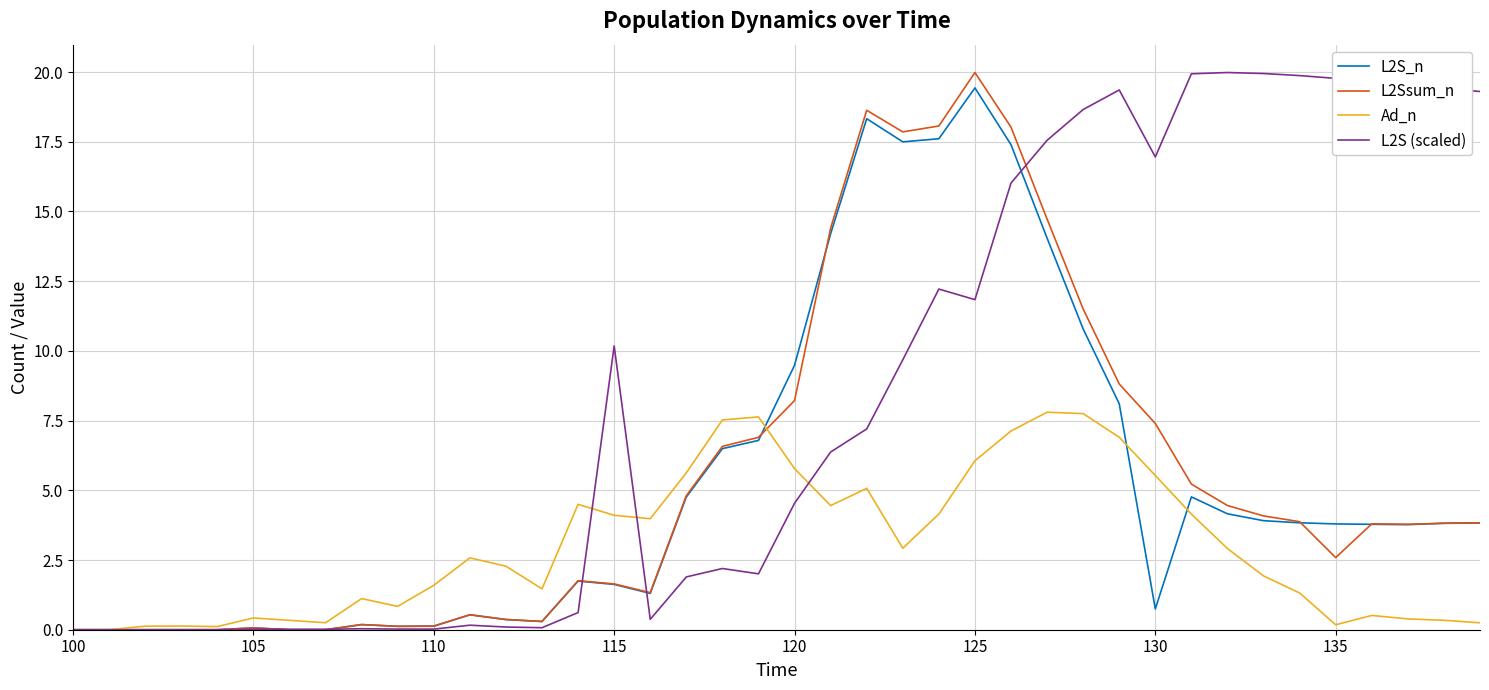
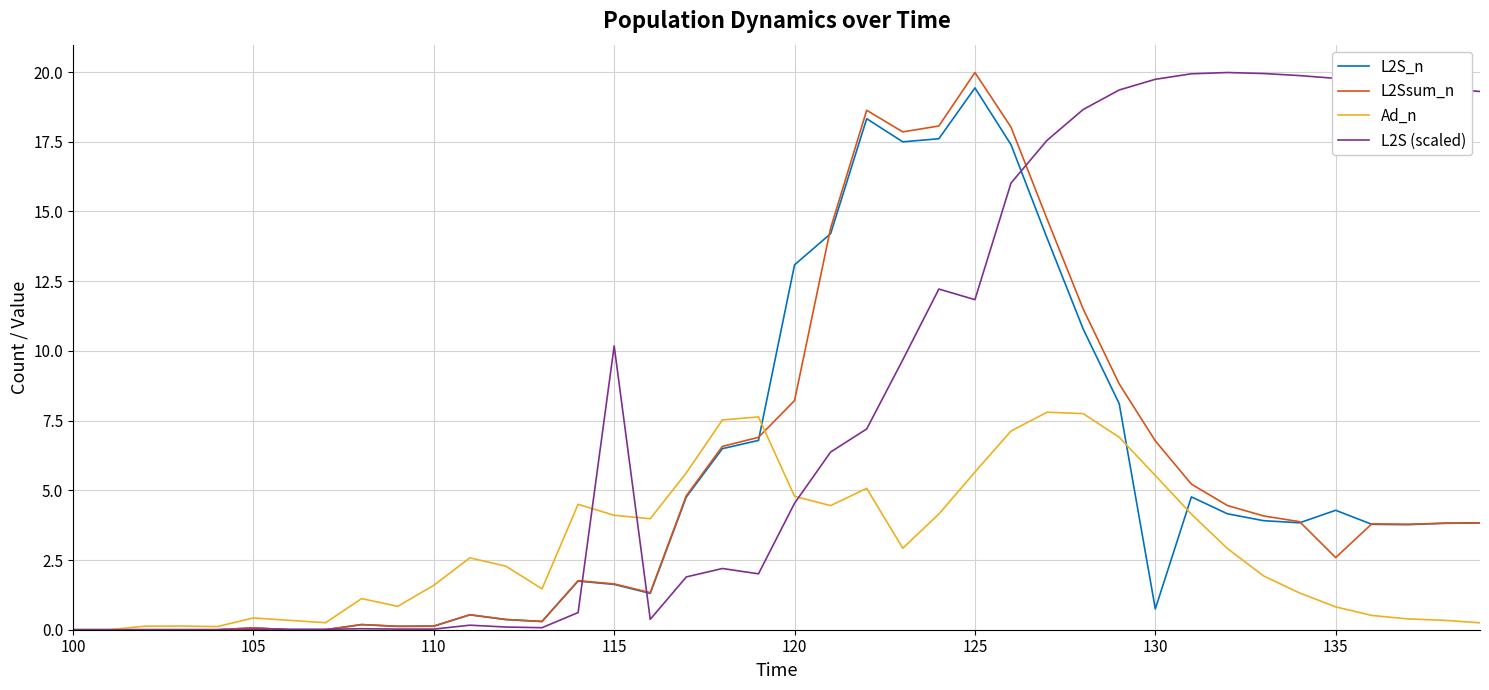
L2S_n, 120: 9.5 -> 13.1
Ad_n, 120: 5.8 -> 4.8
Ad_n, 125: 6.1 -> 5.7
L2Ssum_n, 130: 7.4 -> 6.8
L2S (scaled), 130: 17.0 -> 19.7
L2S_n, 135: 3.8 -> 4.3
Ad_n, 135: 0.2 -> 0.8
